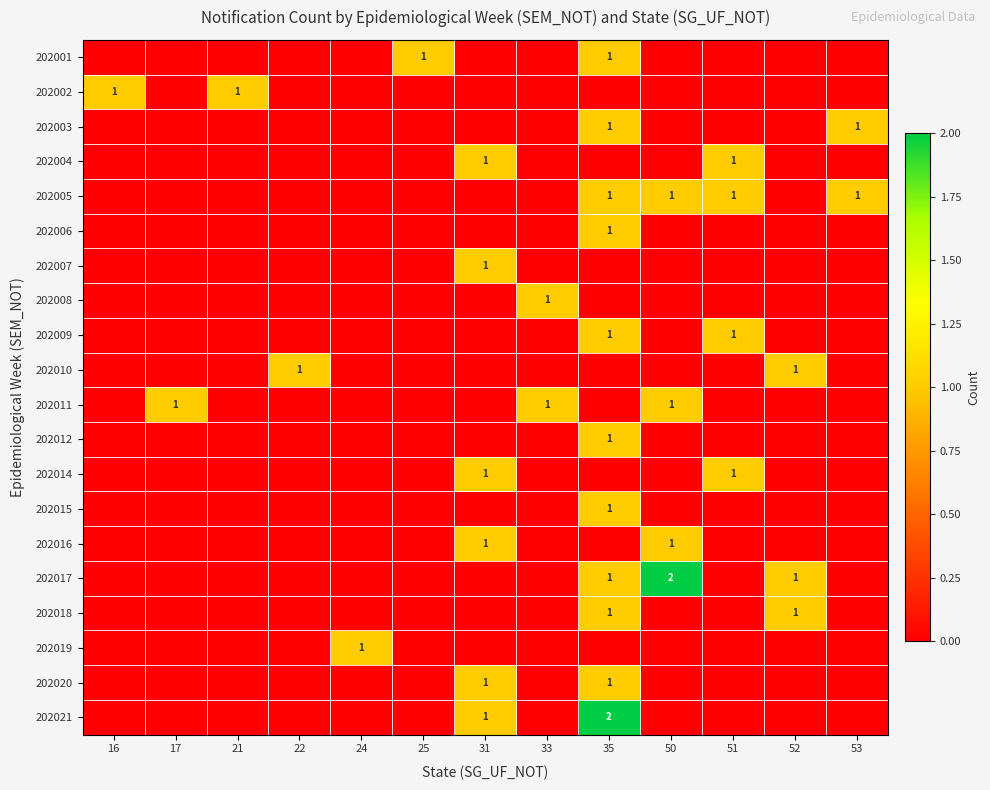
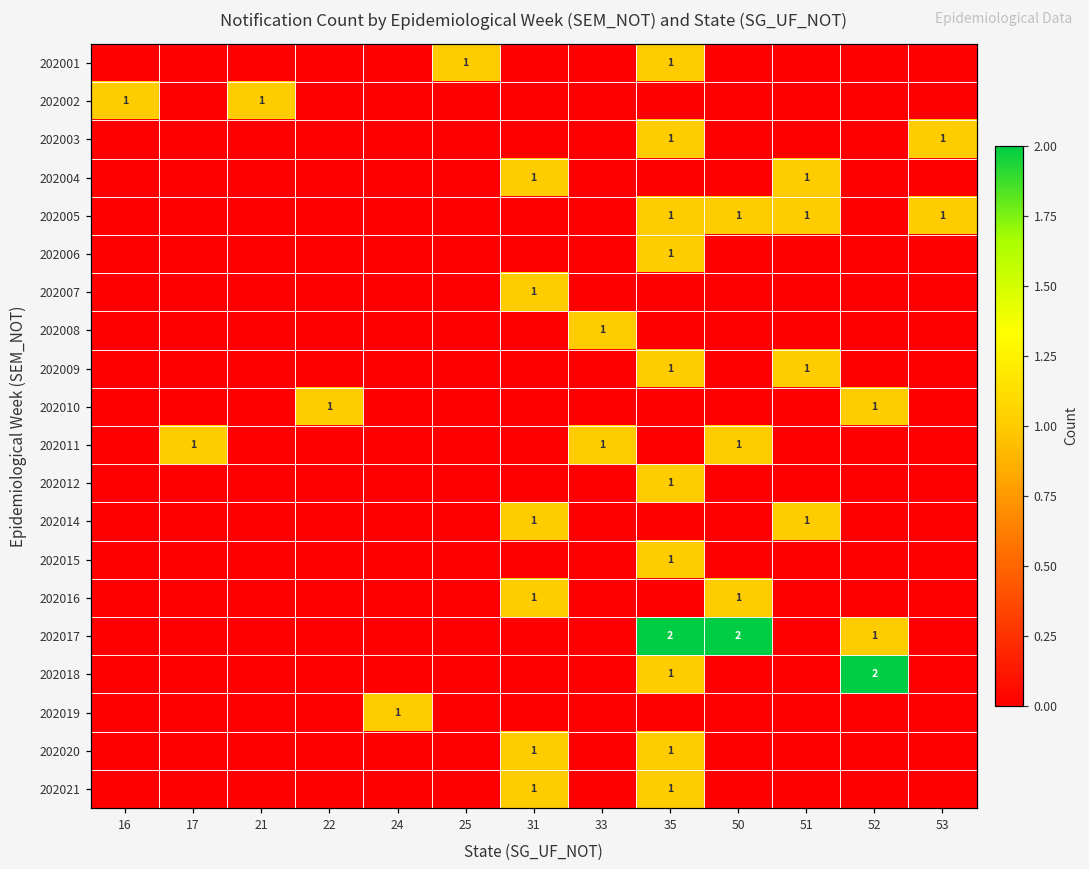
202017, 35: 1 -> 2
202018, 52: 1 -> 2
202021, 35: 2 -> 1
